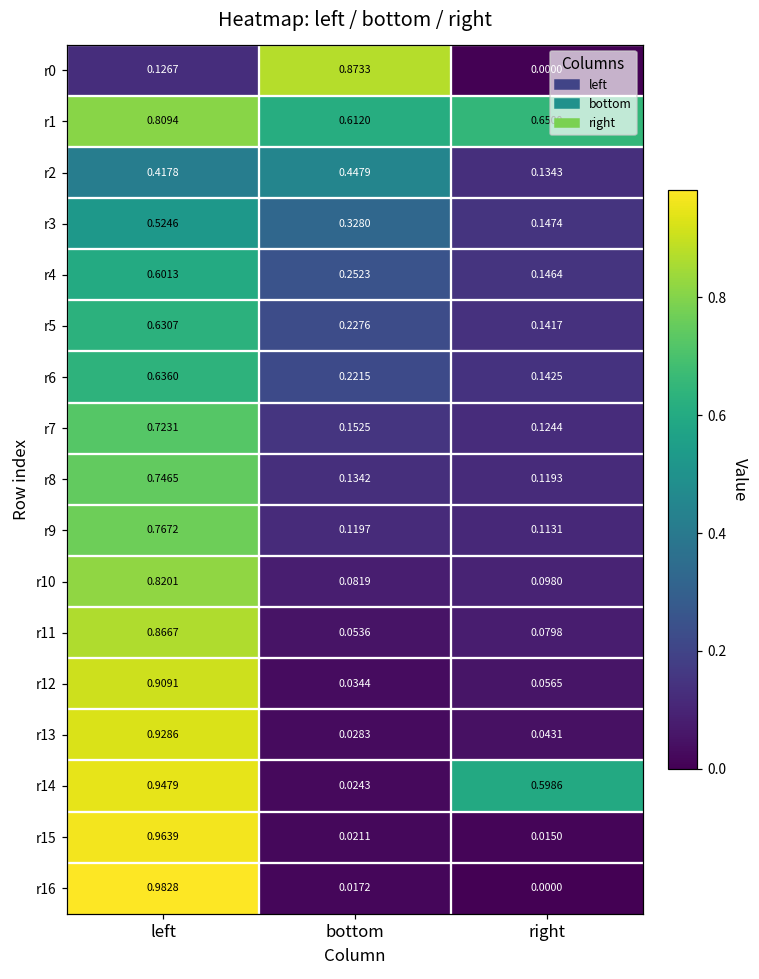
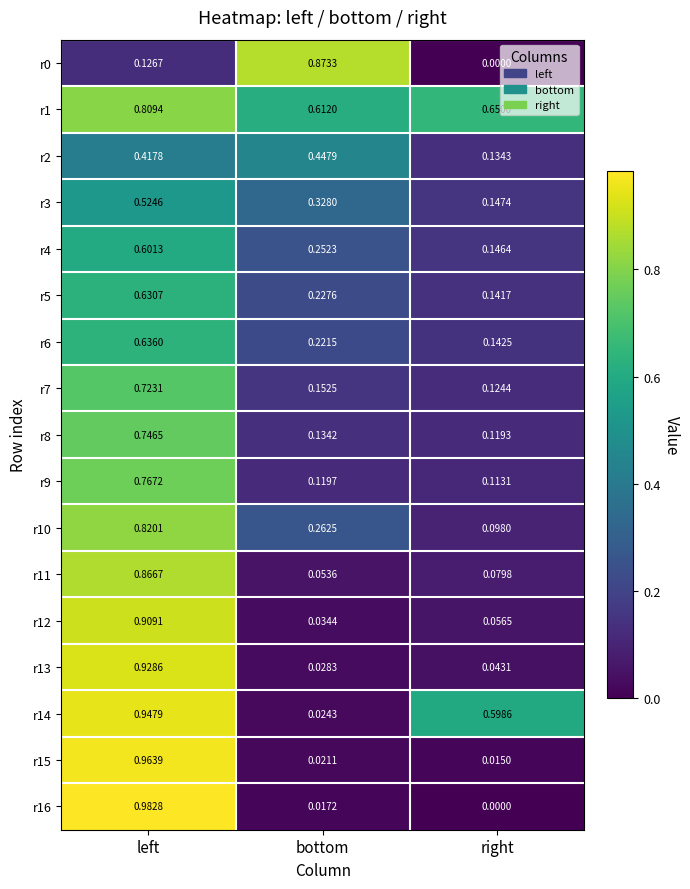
r10, bottom: 0.0819 -> 0.2625
